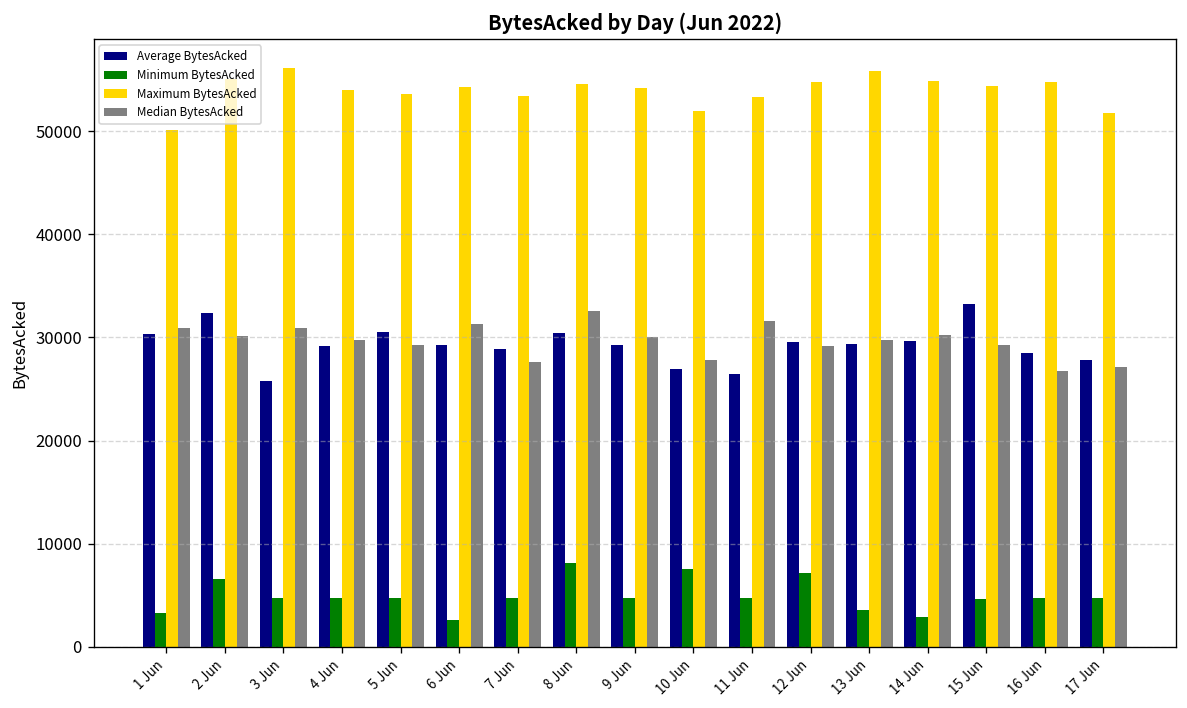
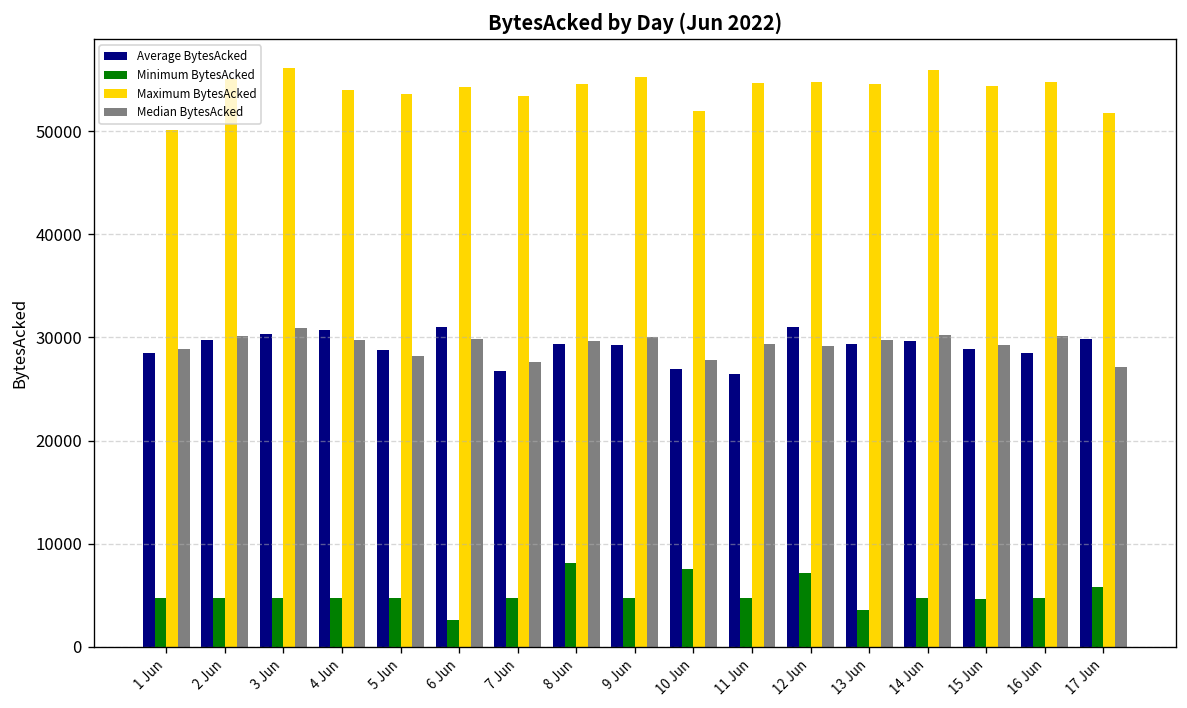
Average BytesAcked, 1 Jun: 30000 -> 28000
Minimum BytesAcked, 1 Jun: 3000 -> 5000
Median BytesAcked, 1 Jun: 31000 -> 29000
Average BytesAcked, 2 Jun: 32000 -> 30000
Minimum BytesAcked, 2 Jun: 7000 -> 5000
Average BytesAcked, 3 Jun: 26000 -> 30000
Average BytesAcked, 4 Jun: 29000 -> 31000
Average BytesAcked, 5 Jun: 31000 -> 29000
Median BytesAcked, 5 Jun: 29000 -> 28000
Average BytesAcked, 6 Jun: 29000 -> 31000
Median BytesAcked, 6 Jun: 31000 -> 30000
Average BytesAcked, 7 Jun: 29000 -> 27000
Average BytesAcked, 8 Jun: 30000 -> 29000
Median BytesAcked, 8 Jun: 33000 -> 30000
Maximum BytesAcked, 9 Jun: 54000 -> 55000
Maximum BytesAcked, 11 Jun: 53000 -> 55000
Median BytesAcked, 11 Jun: 32000 -> 29000
Average BytesAcked, 12 Jun: 30000 -> 31000
Maximum BytesAcked, 13 Jun: 56000 -> 55000
Minimum BytesAcked, 14 Jun: 3000 -> 5000
Maximum BytesAcked, 14 Jun: 55000 -> 56000
Average BytesAcked, 15 Jun: 33000 -> 29000
Median BytesAcked, 16 Jun: 27000 -> 30000
Average BytesAcked, 17 Jun: 28000 -> 30000
Minimum BytesAcked, 17 Jun: 5000 -> 6000
